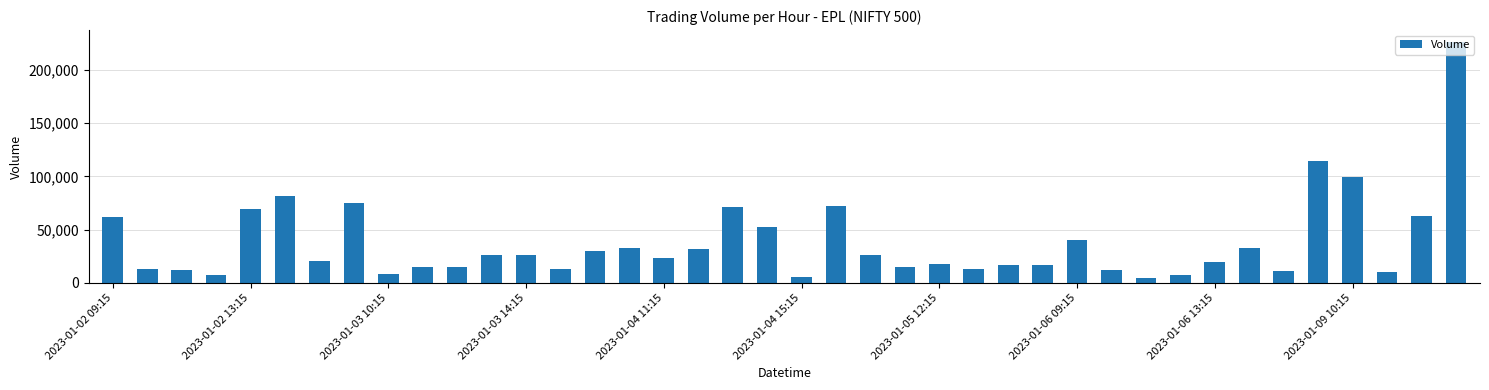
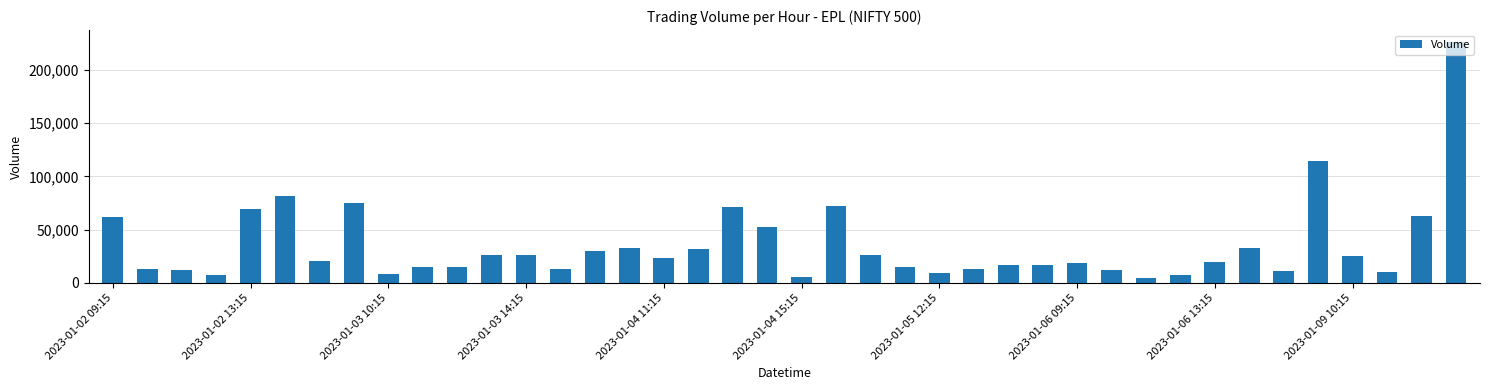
2023-01-05 12:15: 17,000 -> 9,000
2023-01-06 09:15: 40,000 -> 18,000
2023-01-09 10:15: 99,000 -> 25,000
